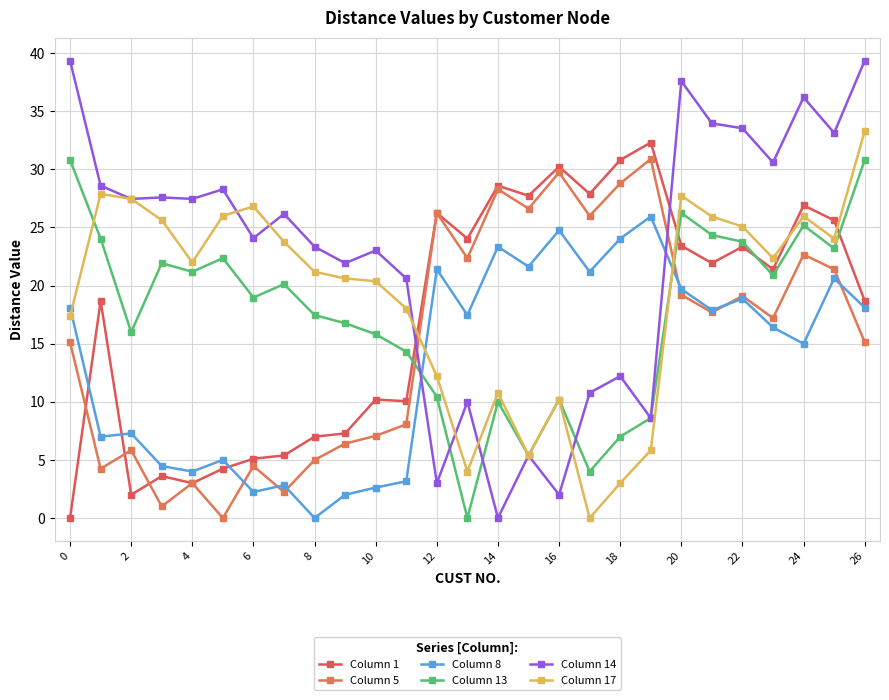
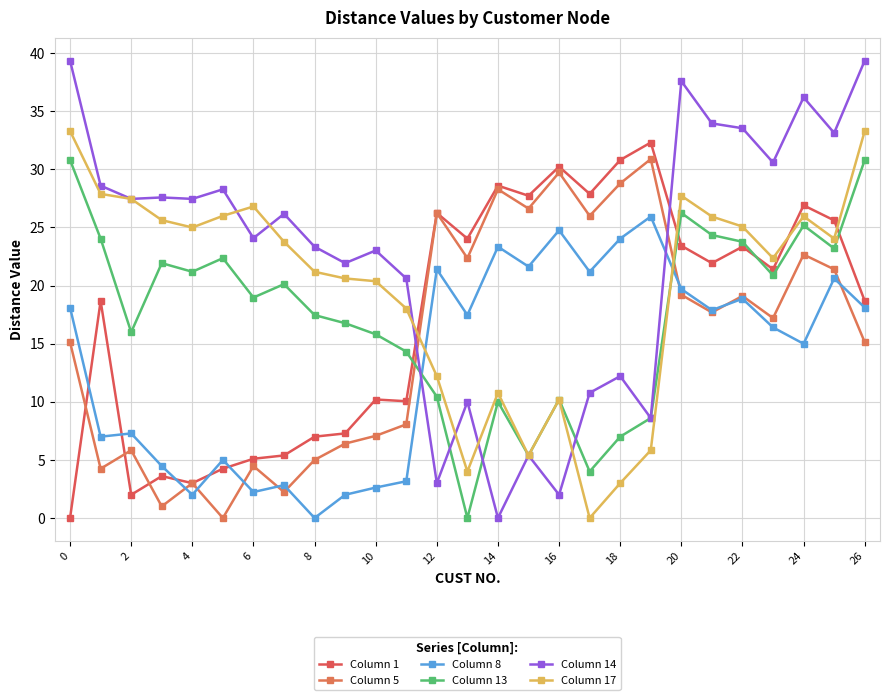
Column 17, 0: 17.4 -> 33.3
Column 8, 4: 4 -> 2
Column 17, 4: 22 -> 25
